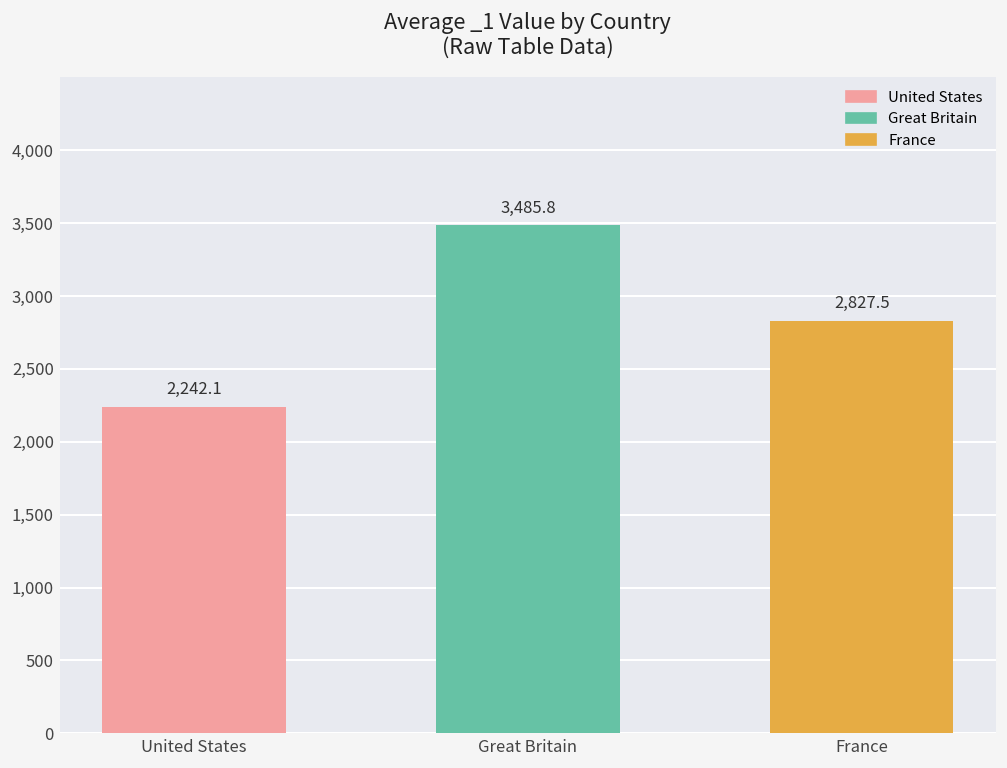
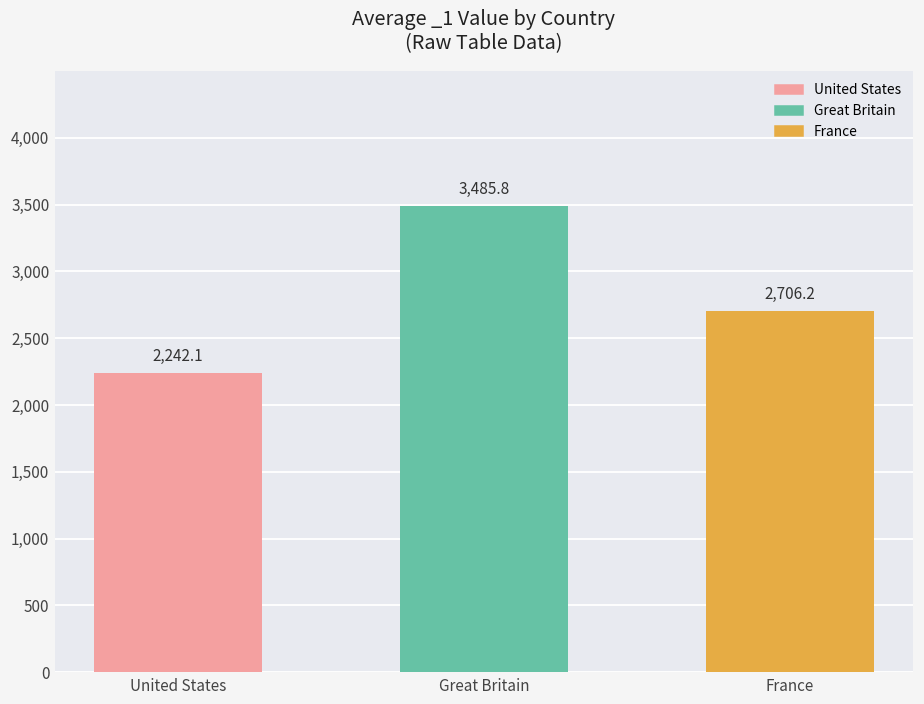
France: 2,827.5 -> 2,706.2
